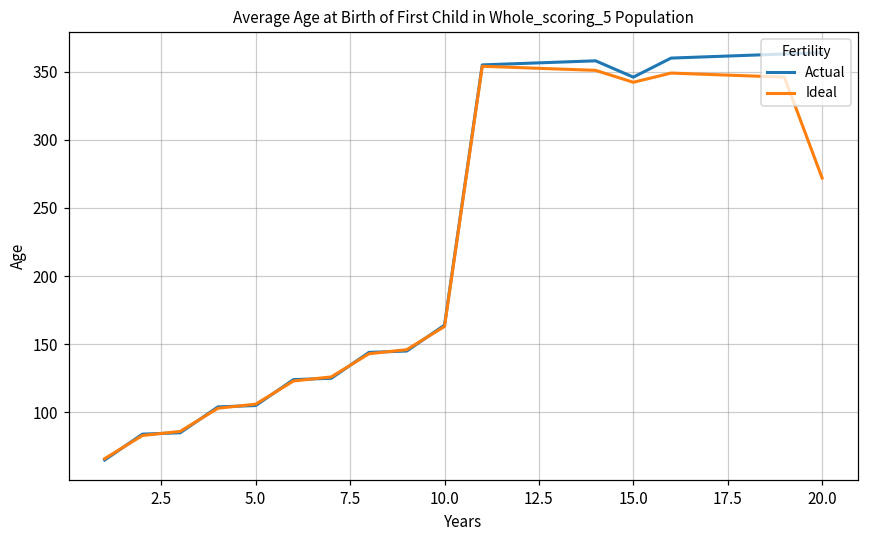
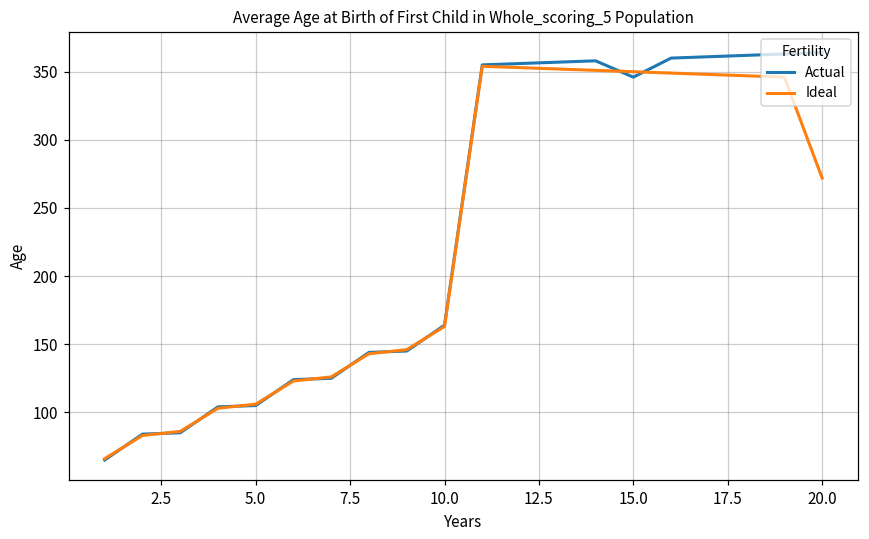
Ideal, 15.0: 342 -> 350
